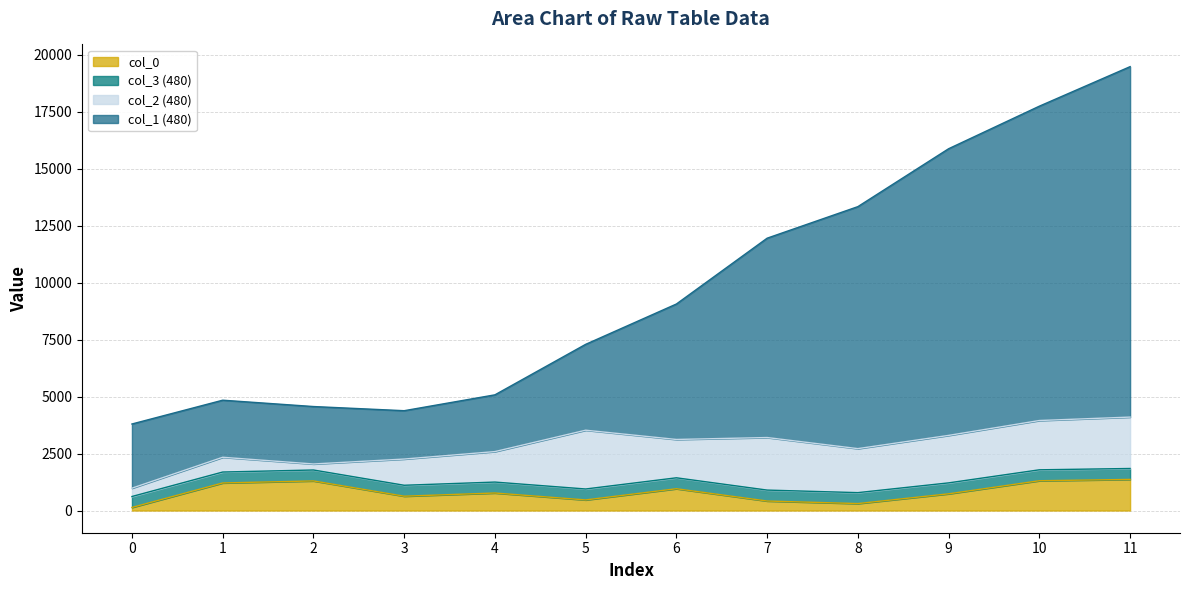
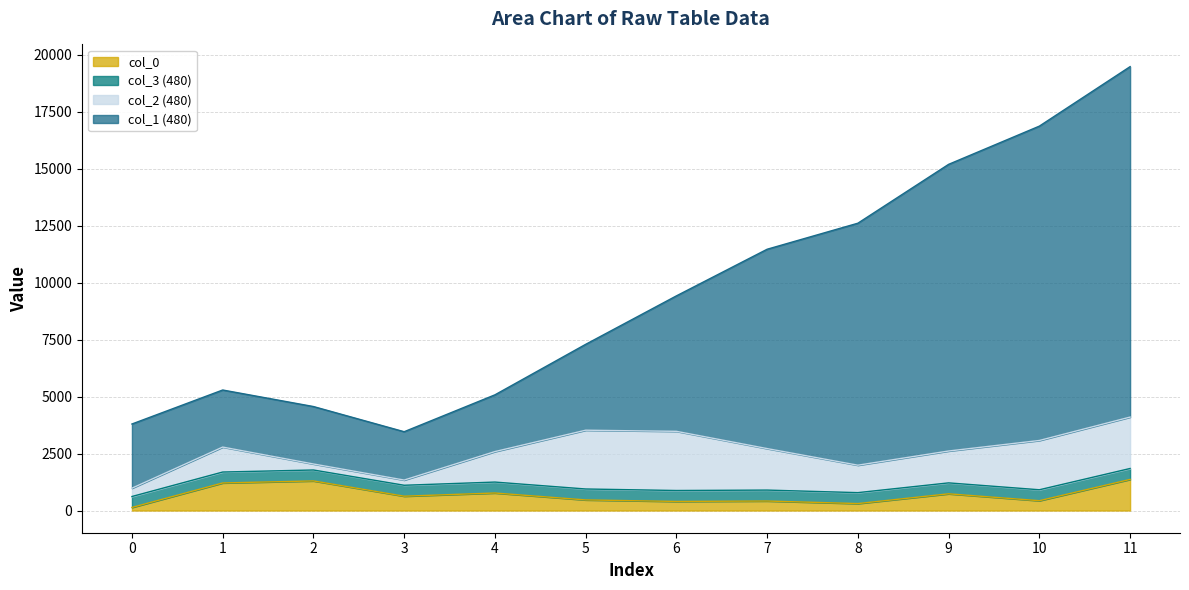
col_2 (480), 1: 600 -> 1100
col_2 (480), 3: 1200 -> 200
col_0, 6: 1000 -> 400
col_2 (480), 6: 1700 -> 2600
col_2 (480), 7: 2300 -> 1800
col_2 (480), 8: 1900 -> 1200
col_2 (480), 9: 2100 -> 1400
col_0, 10: 1300 -> 400
